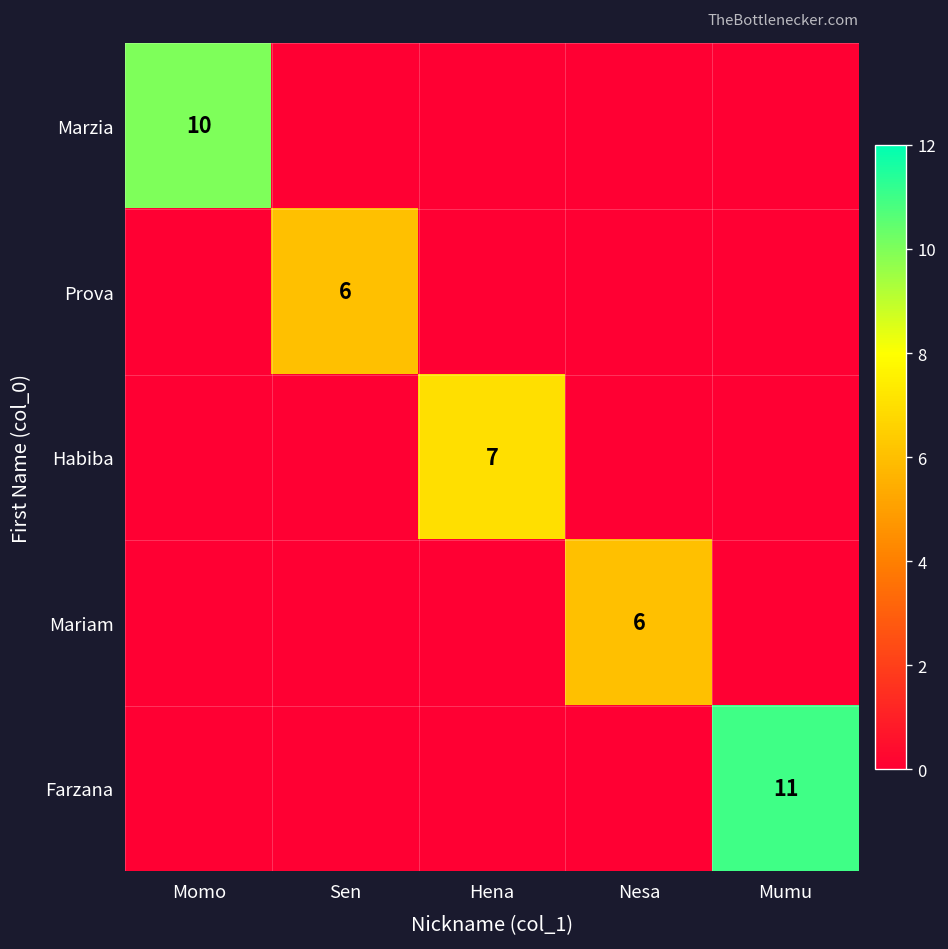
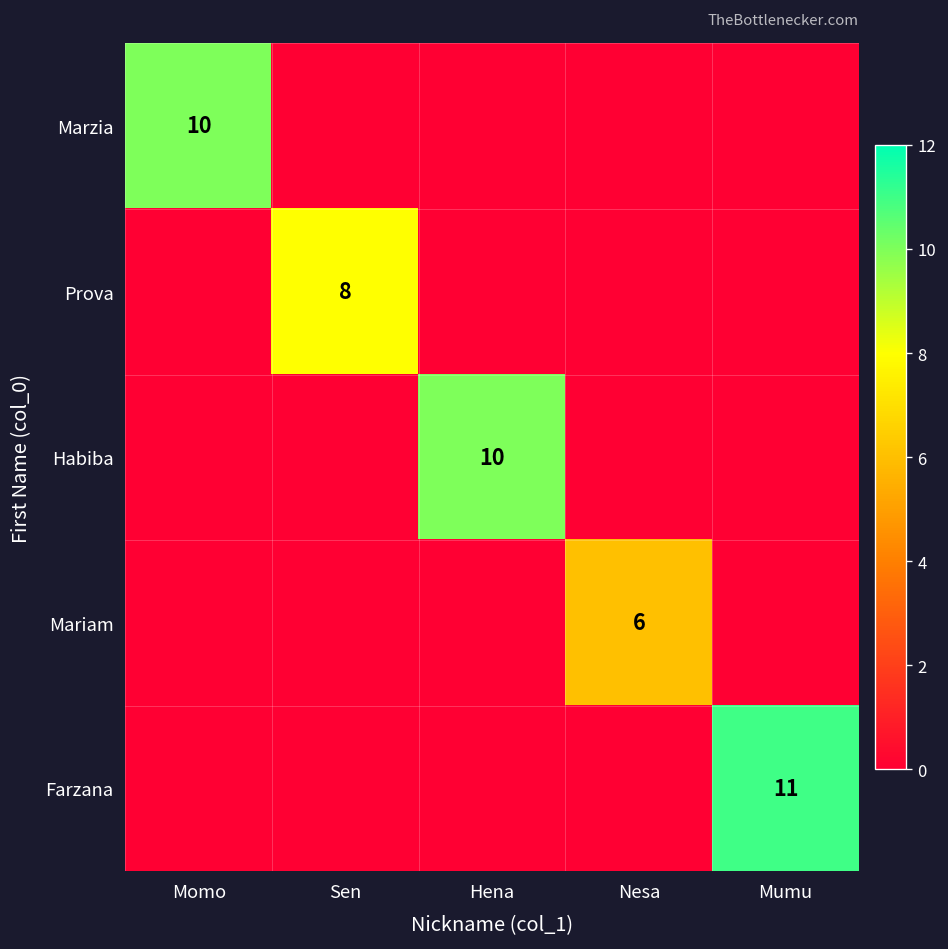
Prova, Sen: 6 -> 8
Habiba, Hena: 7 -> 10
